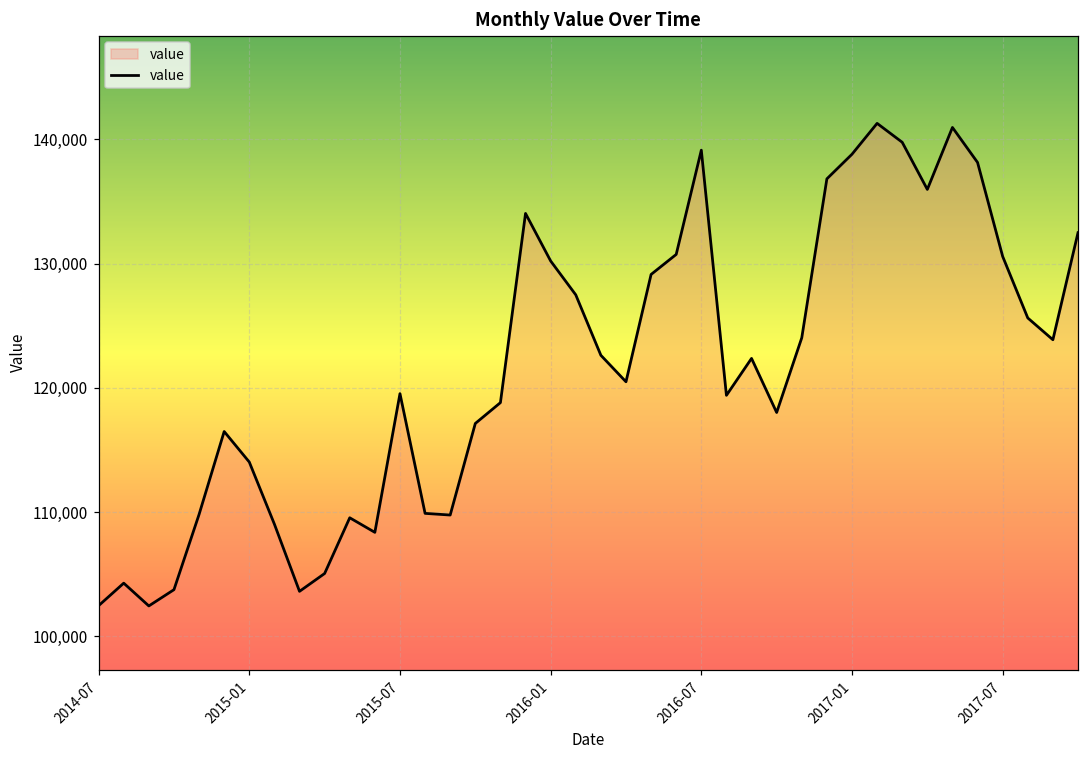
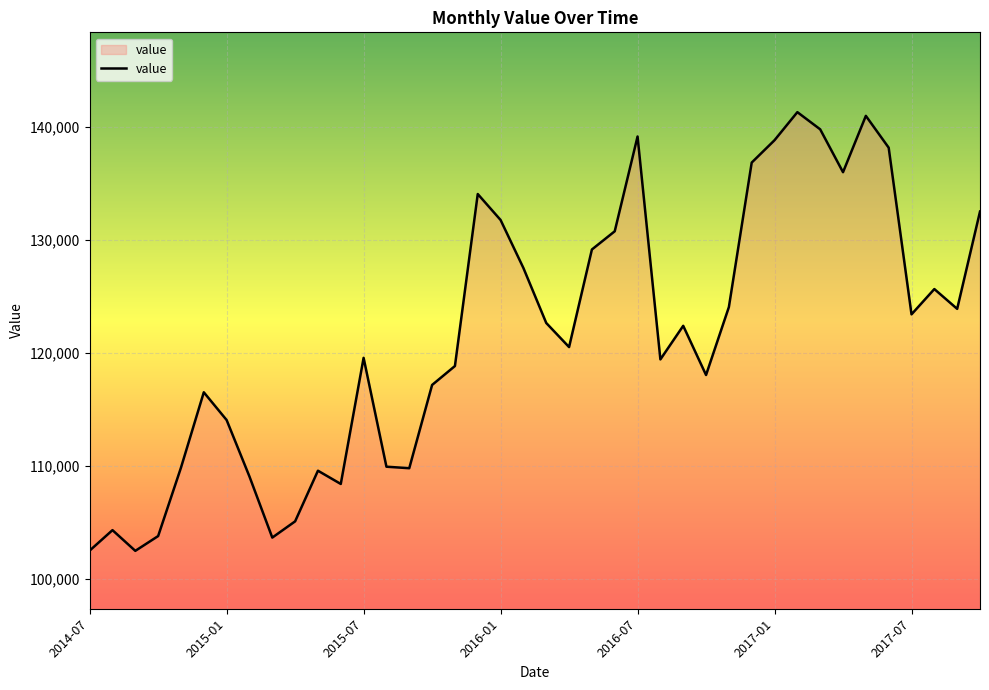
2016-01: 130,200 -> 131,700
2017-07: 130,600 -> 123,400
